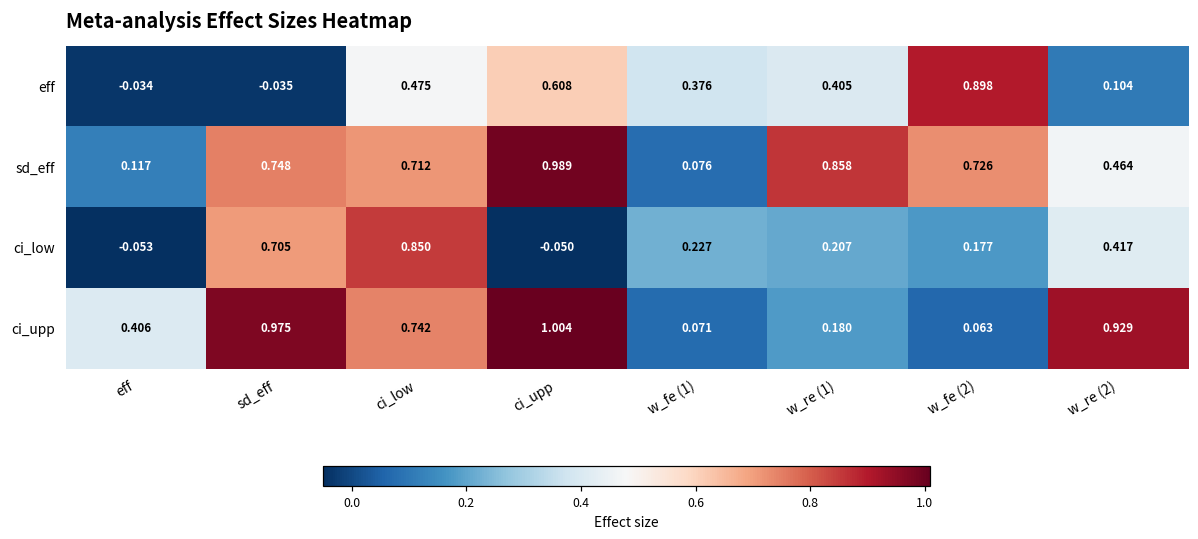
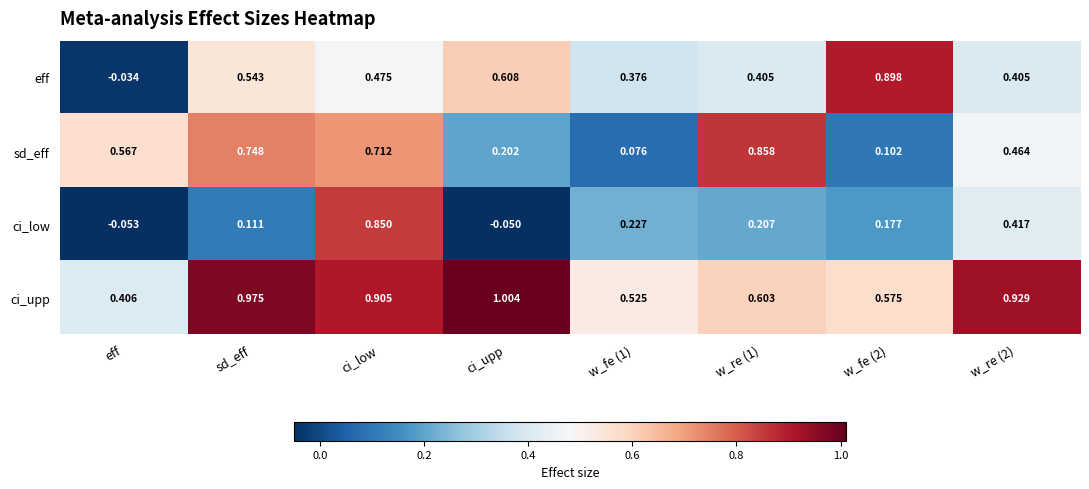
eff, sd_eff: -0.035 -> 0.543
eff, w_re (2): 0.104 -> 0.405
sd_eff, eff: 0.117 -> 0.567
sd_eff, ci_upp: 0.989 -> 0.202
sd_eff, w_fe (2): 0.726 -> 0.102
ci_low, sd_eff: 0.705 -> 0.111
ci_upp, ci_low: 0.742 -> 0.905
ci_upp, w_fe (1): 0.071 -> 0.525
ci_upp, w_re (1): 0.180 -> 0.603
ci_upp, w_fe (2): 0.063 -> 0.575
